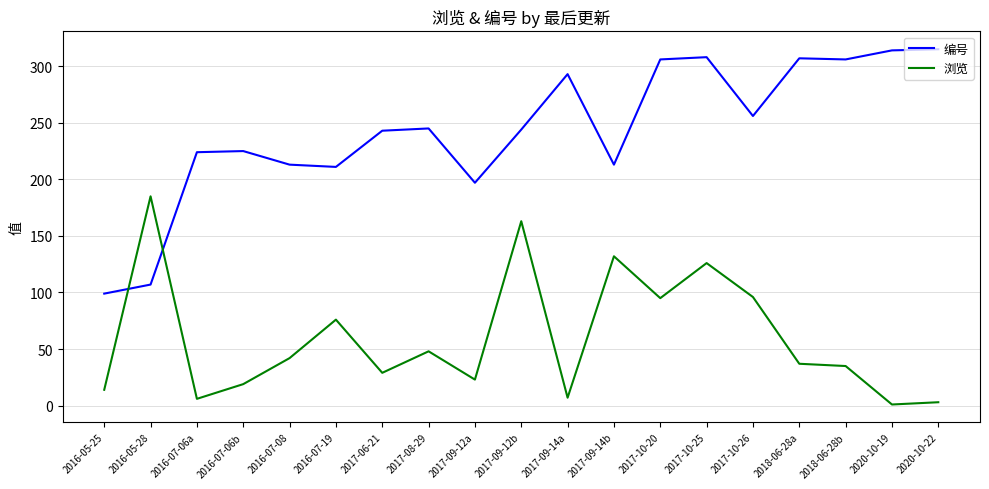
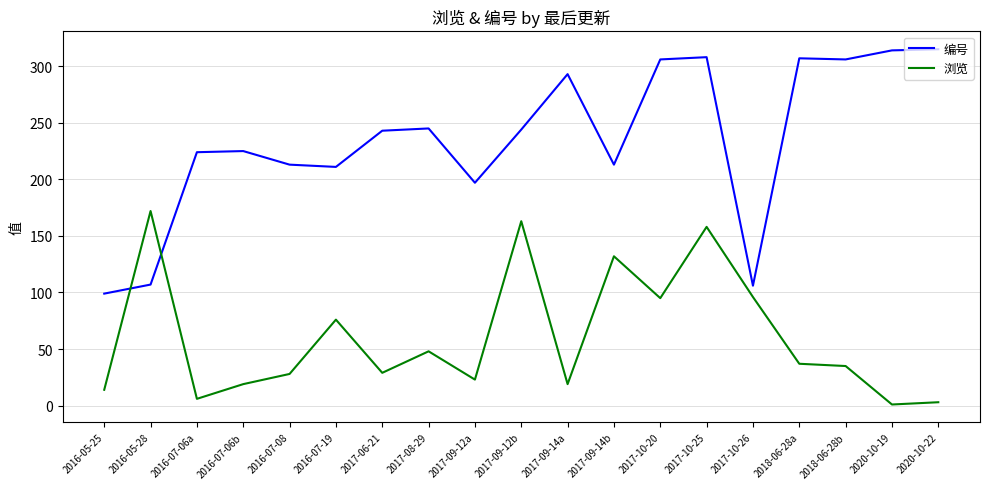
浏览, 2016-05-28: 185 -> 172
浏览, 2016-07-08: 42 -> 28
浏览, 2017-09-14a: 7 -> 19
浏览, 2017-10-25: 126 -> 158
编号, 2017-10-26: 256 -> 106
